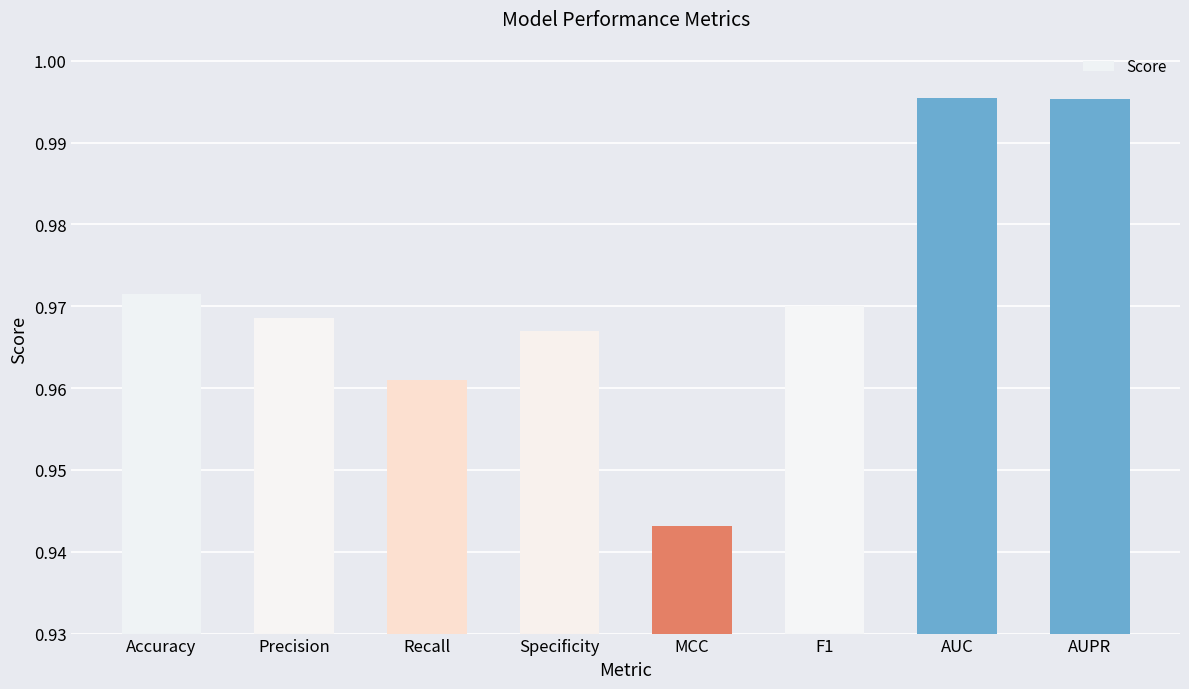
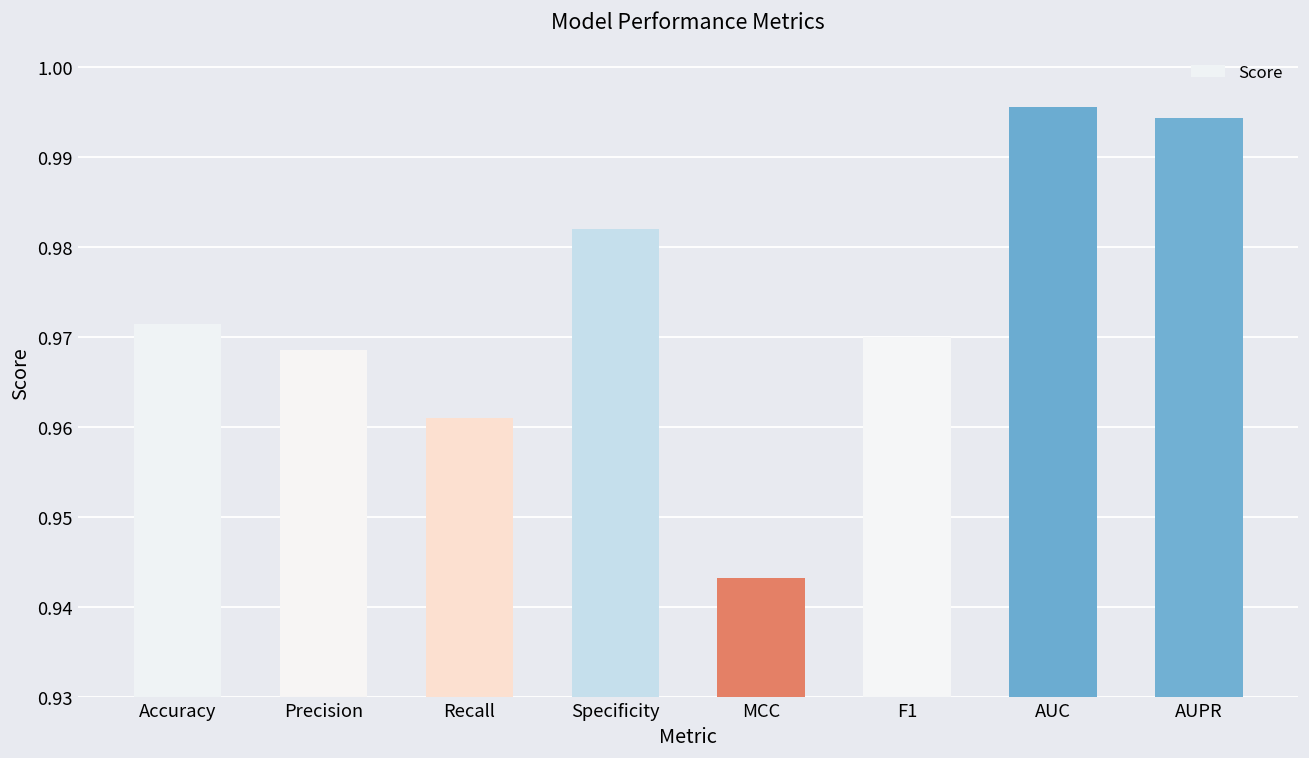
Specificity: 0.967 -> 0.982
AUPR: 0.995 -> 0.994
